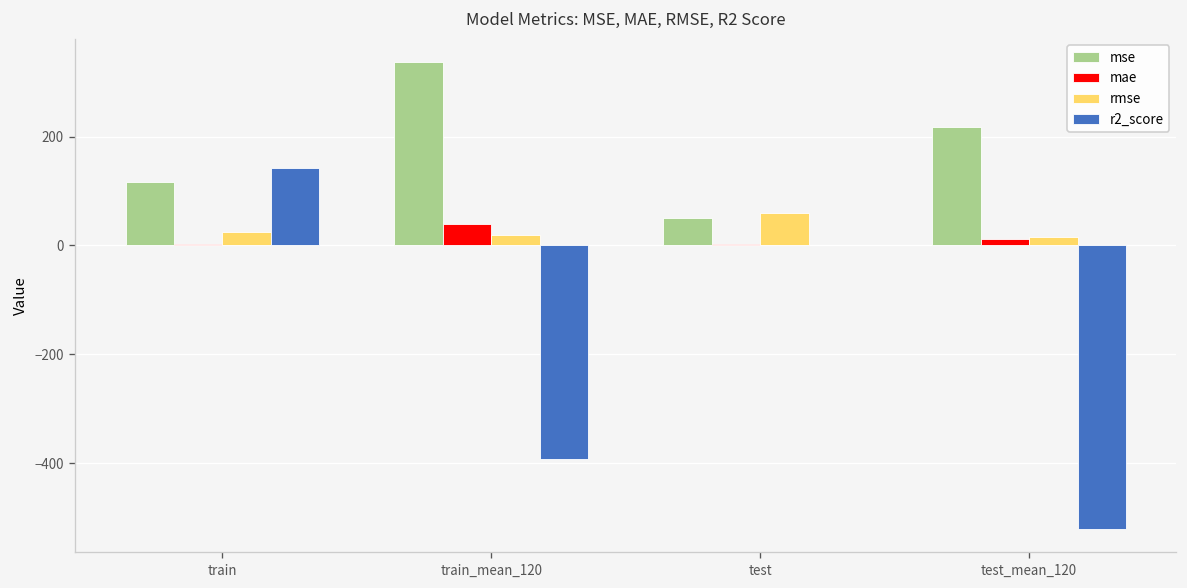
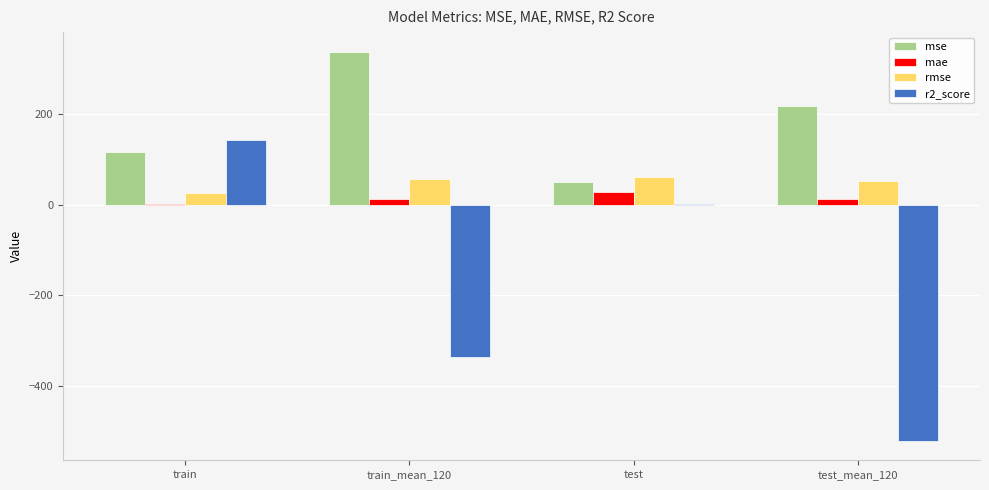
mae, train_mean_120: 40 -> 10
rmse, train_mean_120: 20 -> 60
r2_score, train_mean_120: -390 -> -340
mae, test: 0 -> 30
rmse, test_mean_120: 10 -> 50
